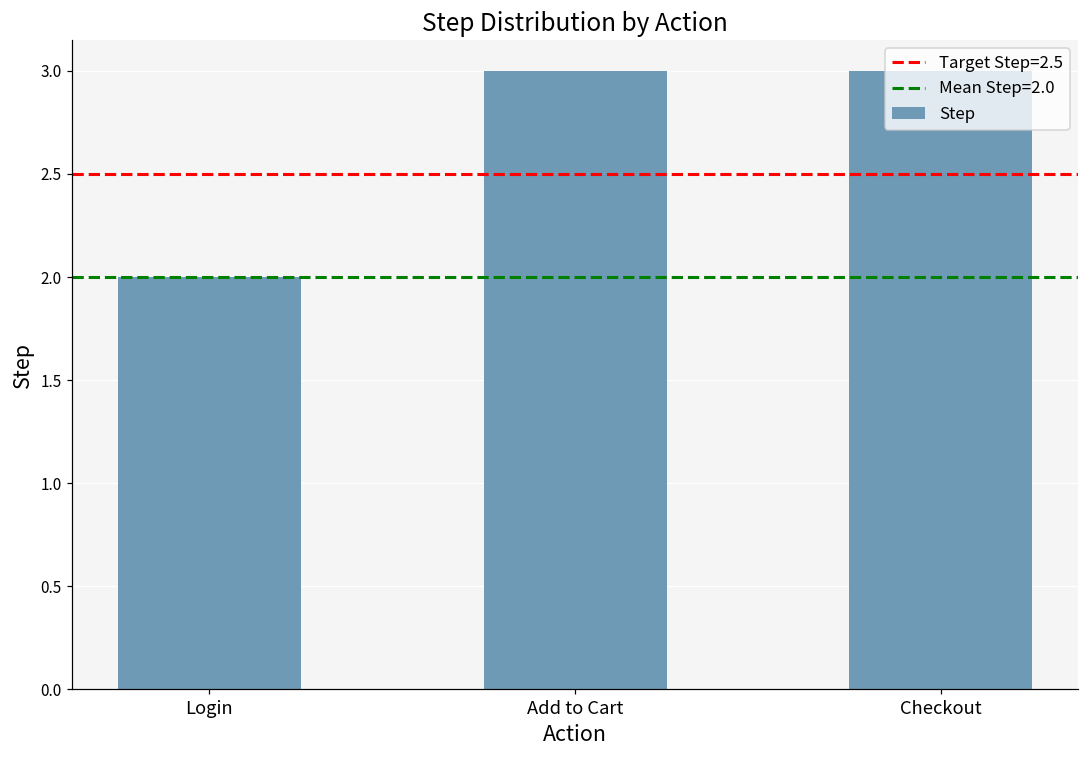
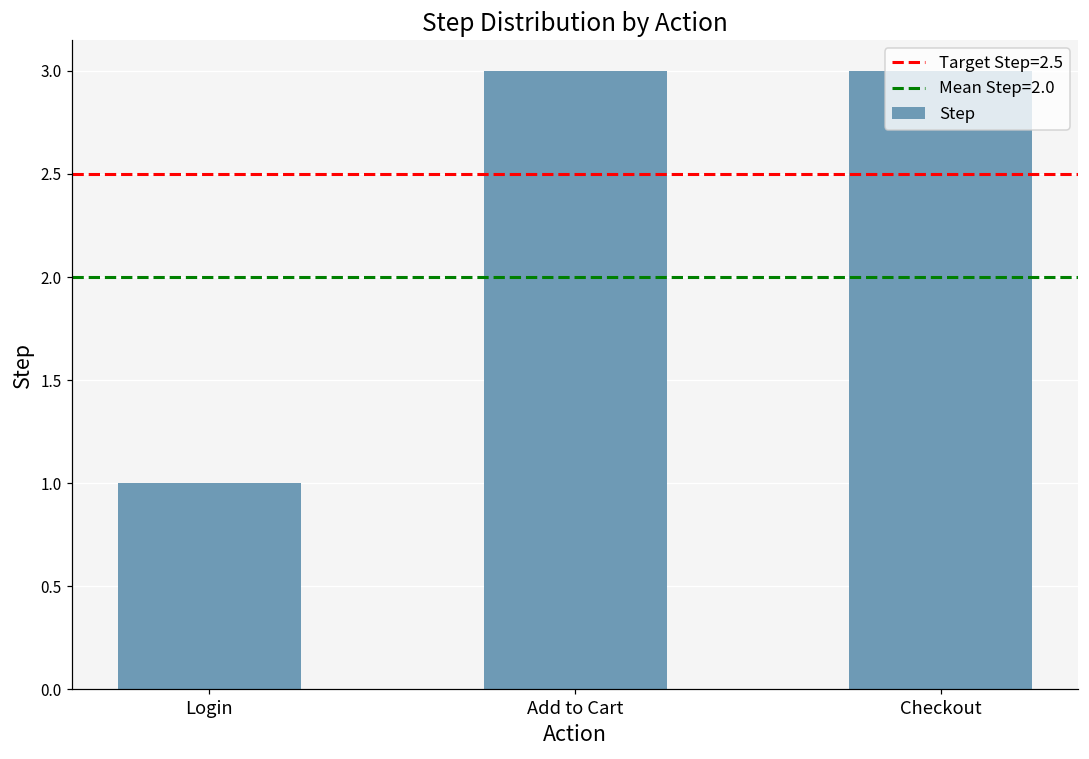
Login: 2 -> 1
